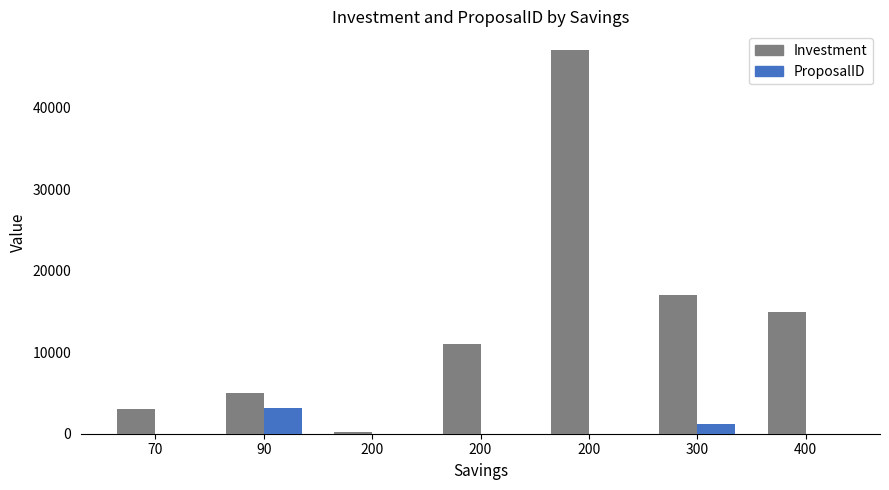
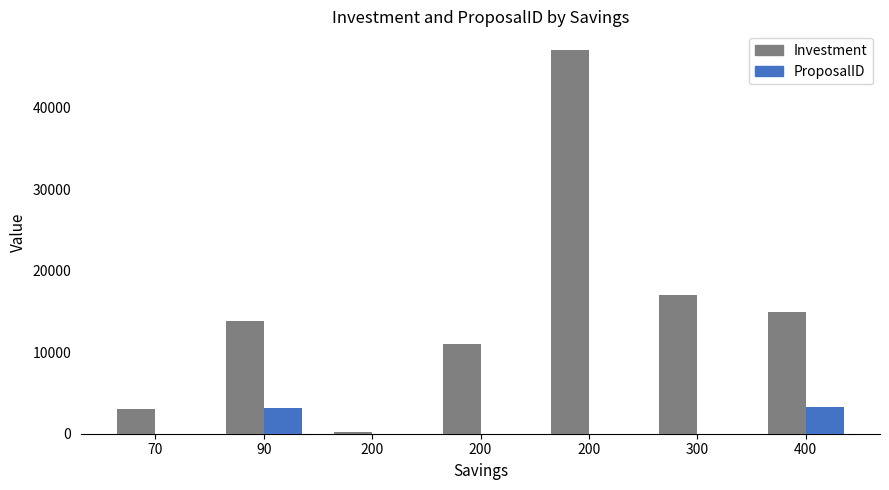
Investment, 90: 5000 -> 14000
ProposalID, 300: 1000 -> 0
ProposalID, 400: 0 -> 3000
